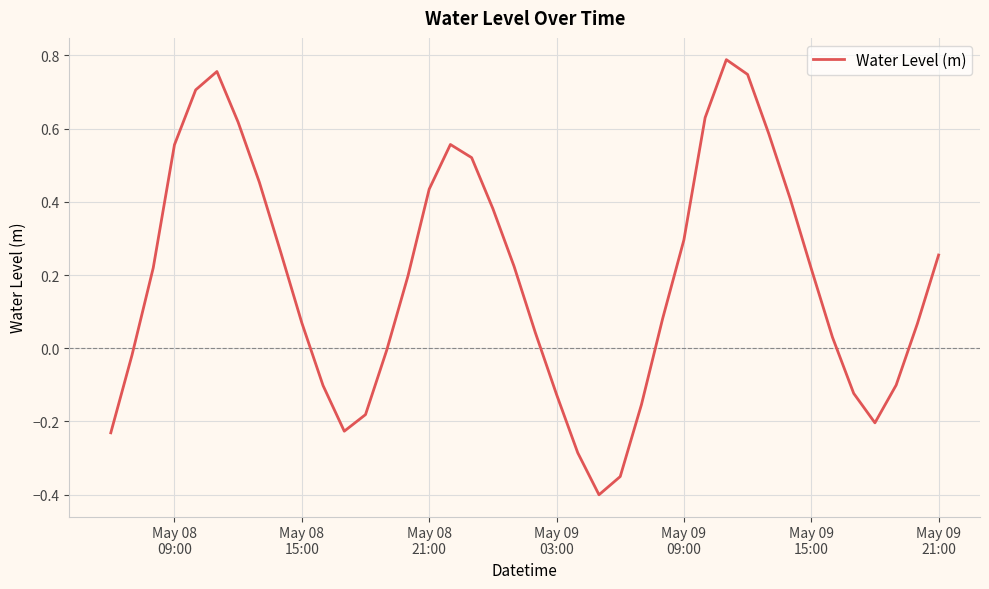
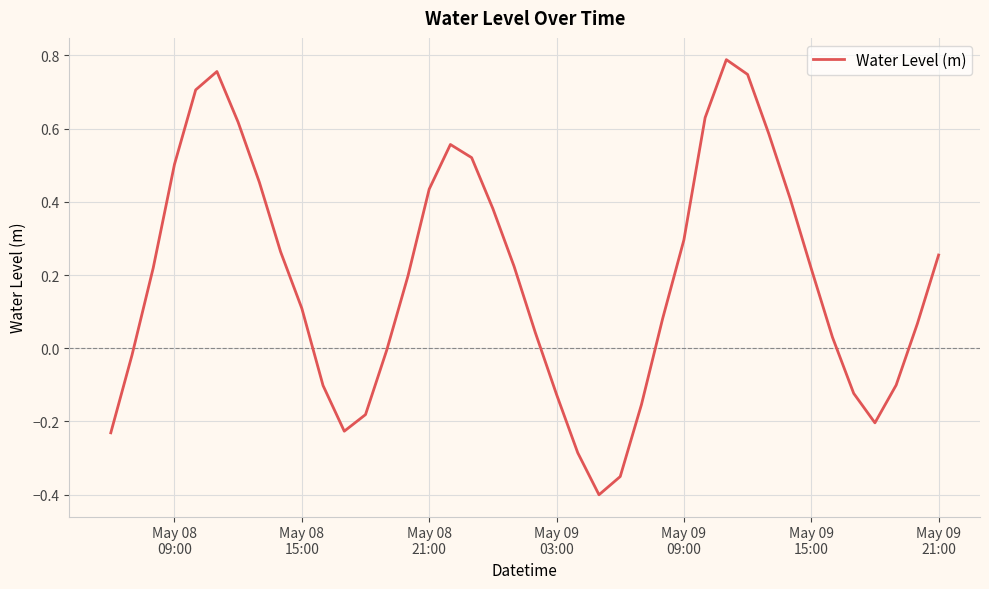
May 08 09:00: 0.56 -> 0.50
May 08 15:00: 0.07 -> 0.11
